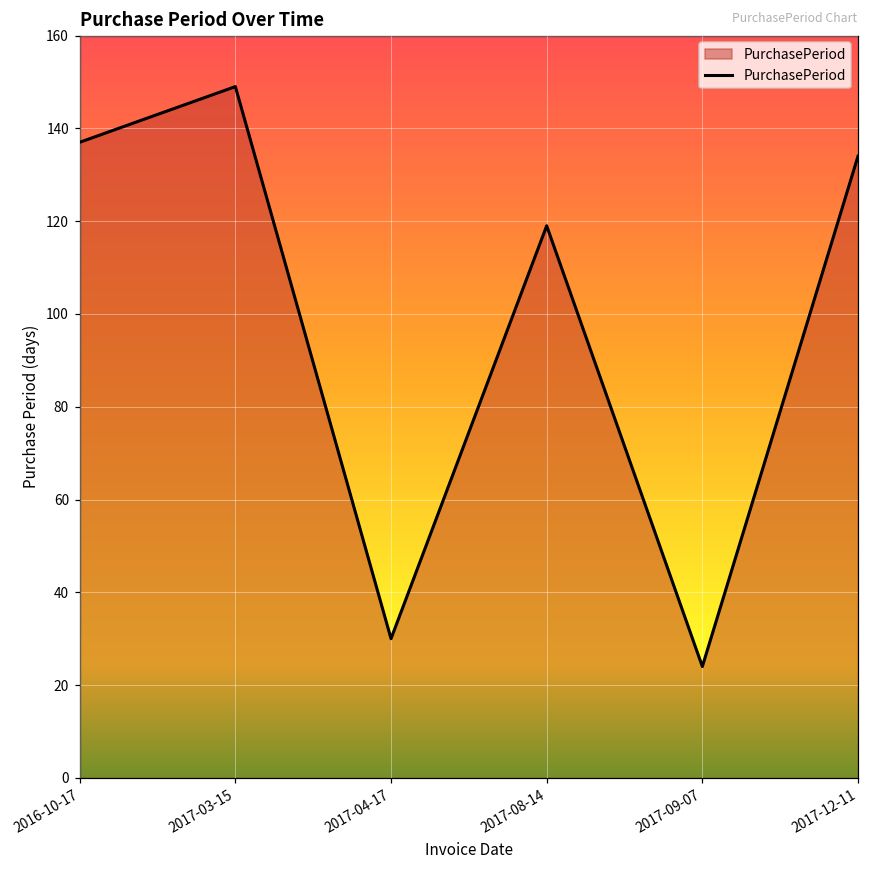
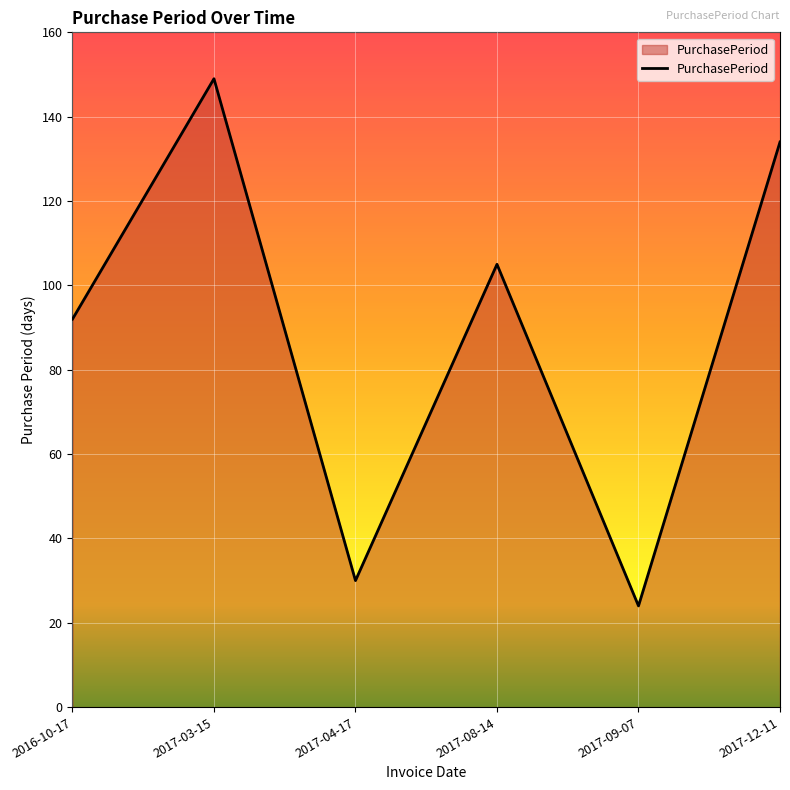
2016-10-17: 137 -> 92
2017-08-14: 119 -> 105
